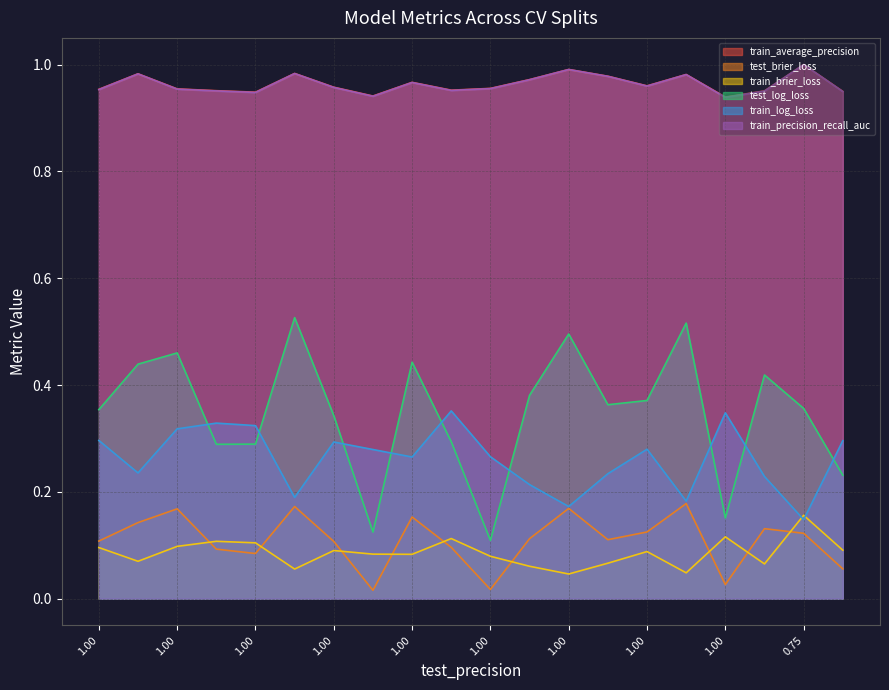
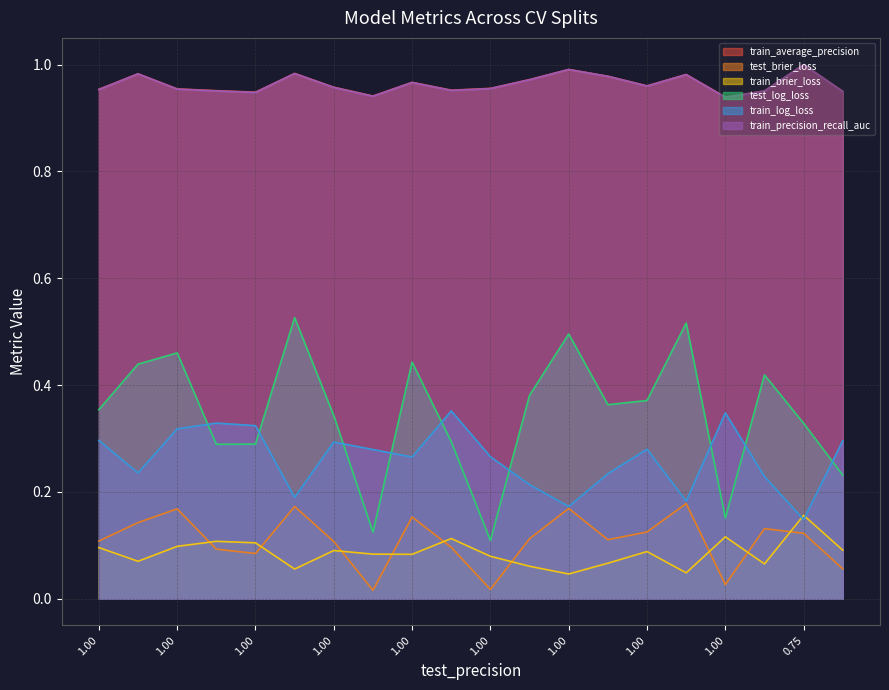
test_log_loss, 0.75: 0.36 -> 0.33
